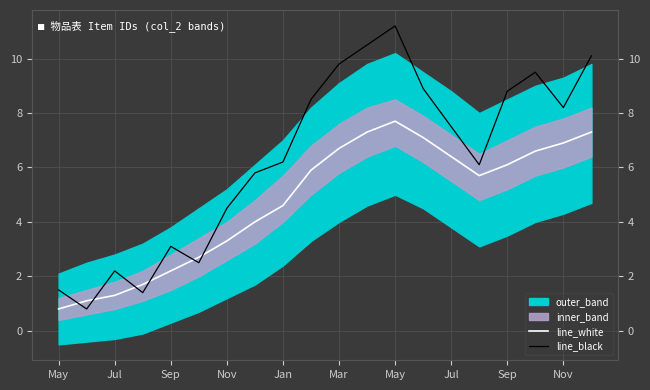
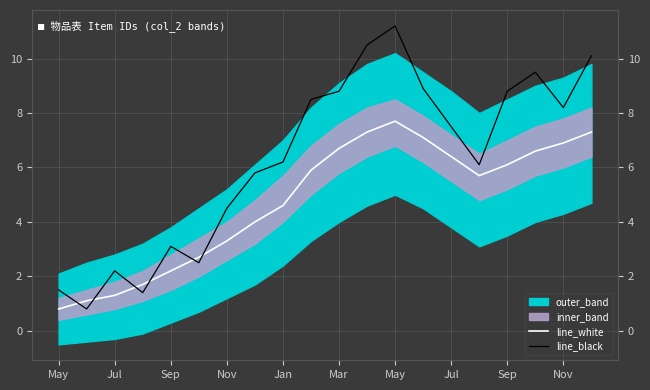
line_black, Mar: 9.8 -> 8.8
